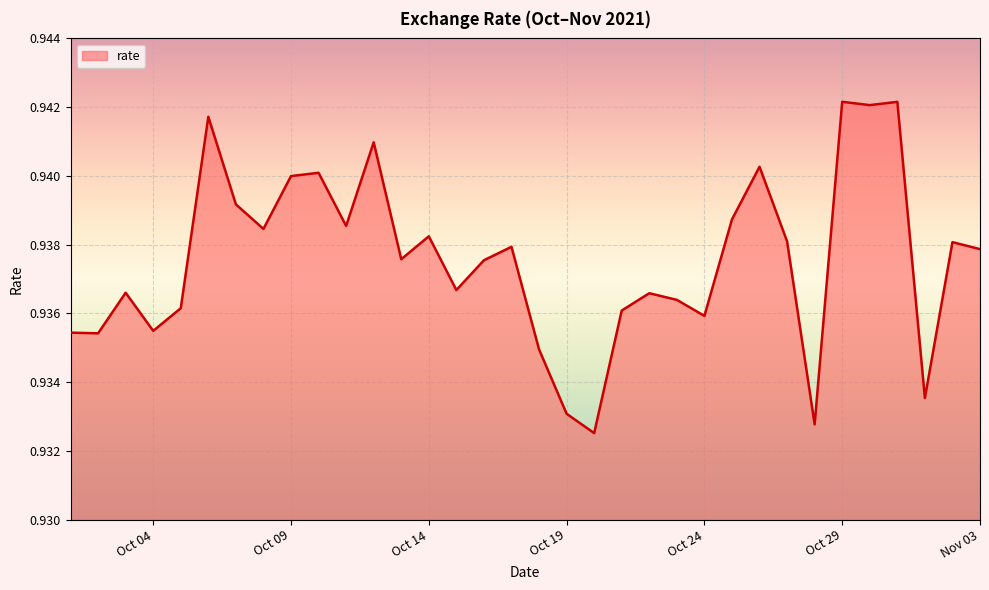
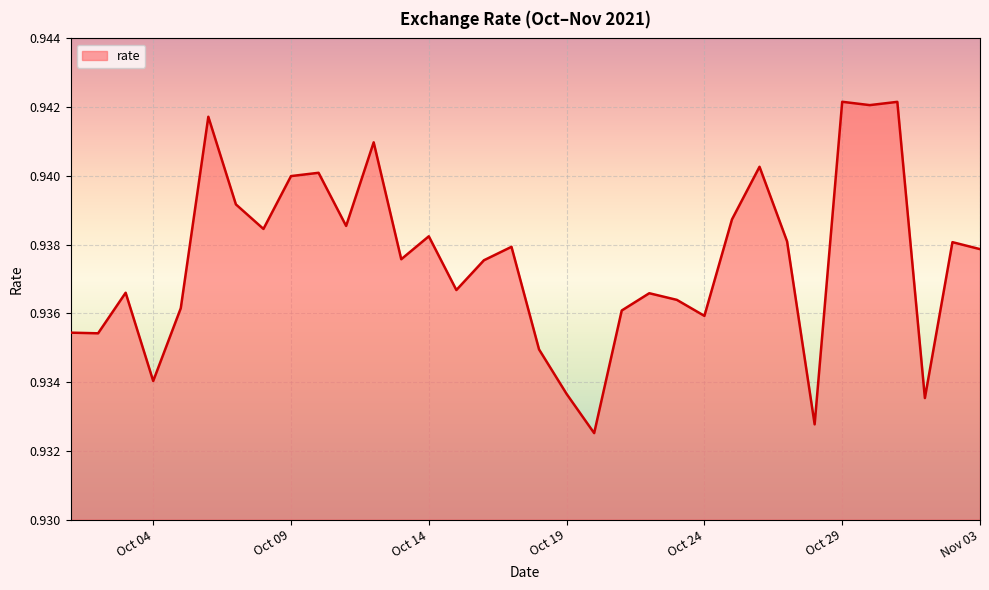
Oct 04: 0.9355 -> 0.9340
Oct 19: 0.9331 -> 0.9337
